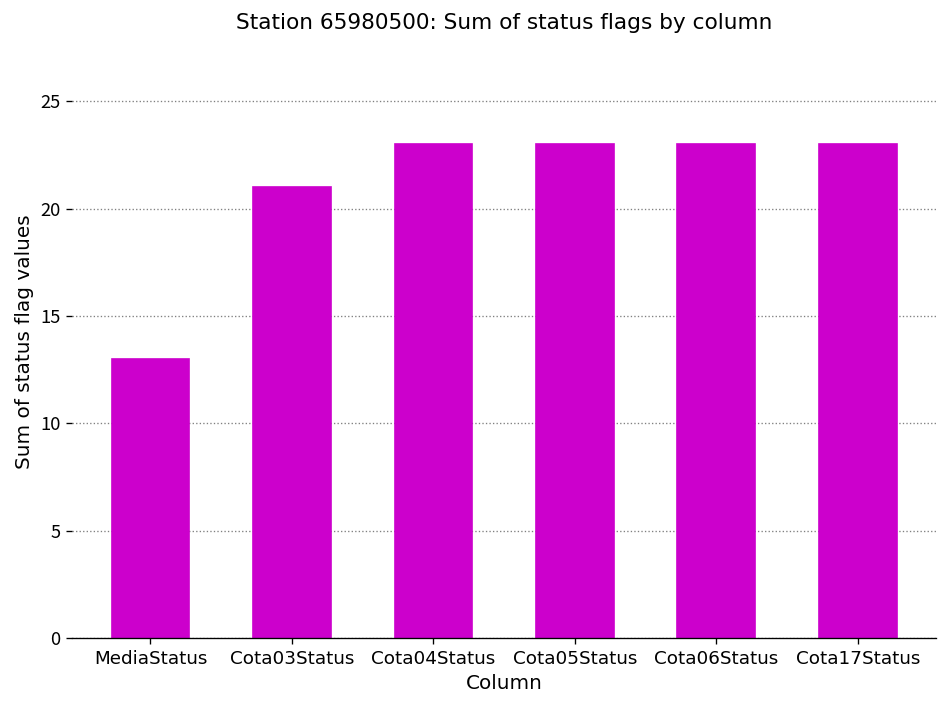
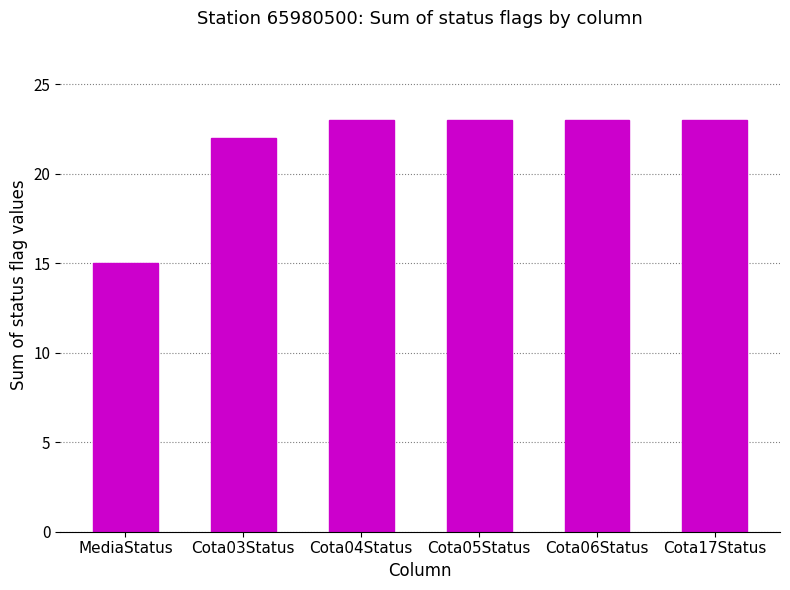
MediaStatus: 13 -> 15
Cota03Status: 21 -> 22
